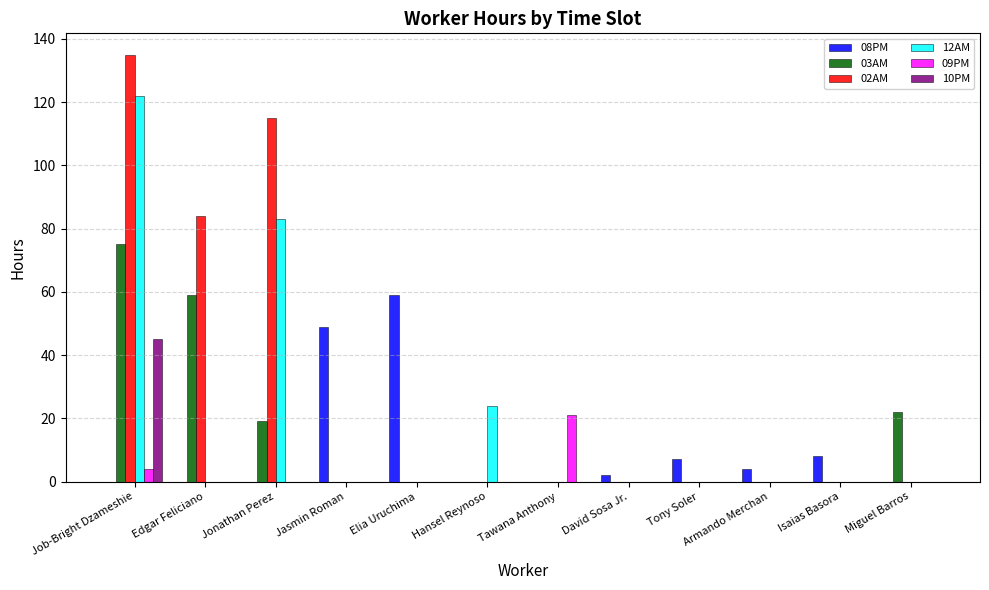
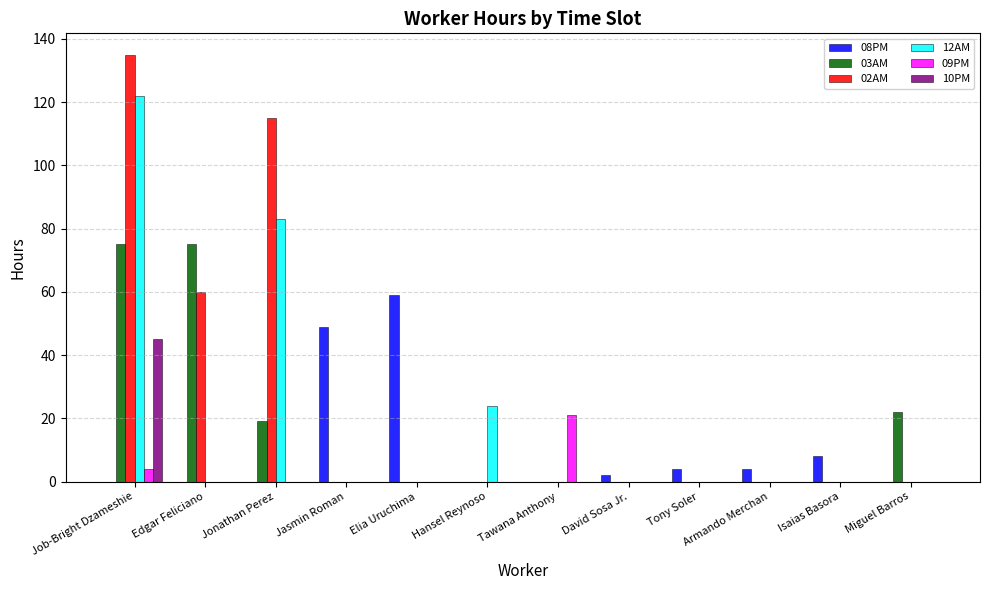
03AM, Edgar Feliciano: 59 -> 75
02AM, Edgar Feliciano: 84 -> 60
08PM, Tony Soler: 7 -> 4
